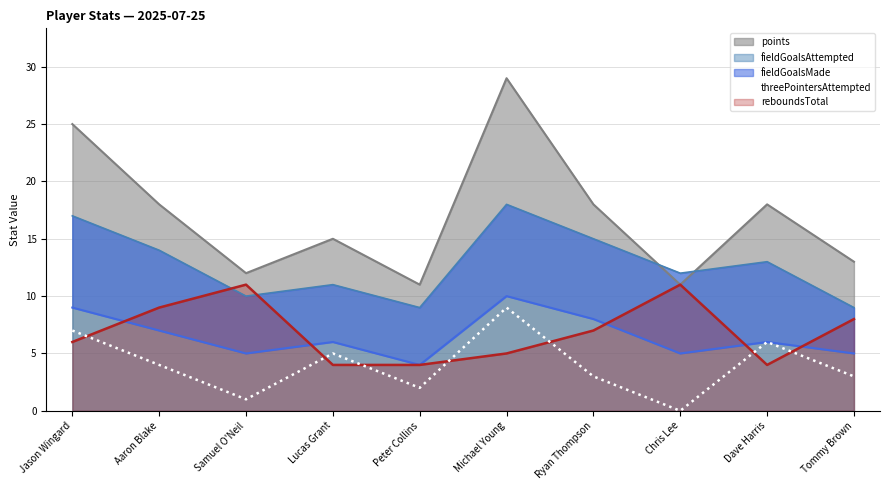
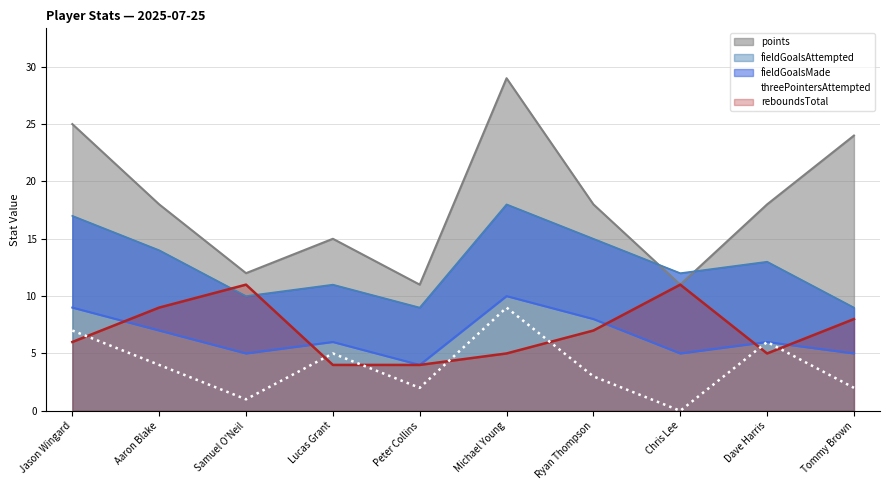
reboundsTotal, Dave Harris: 4 -> 5
points, Tommy Brown: 13 -> 24
threePointersAttempted, Tommy Brown: 3 -> 2
